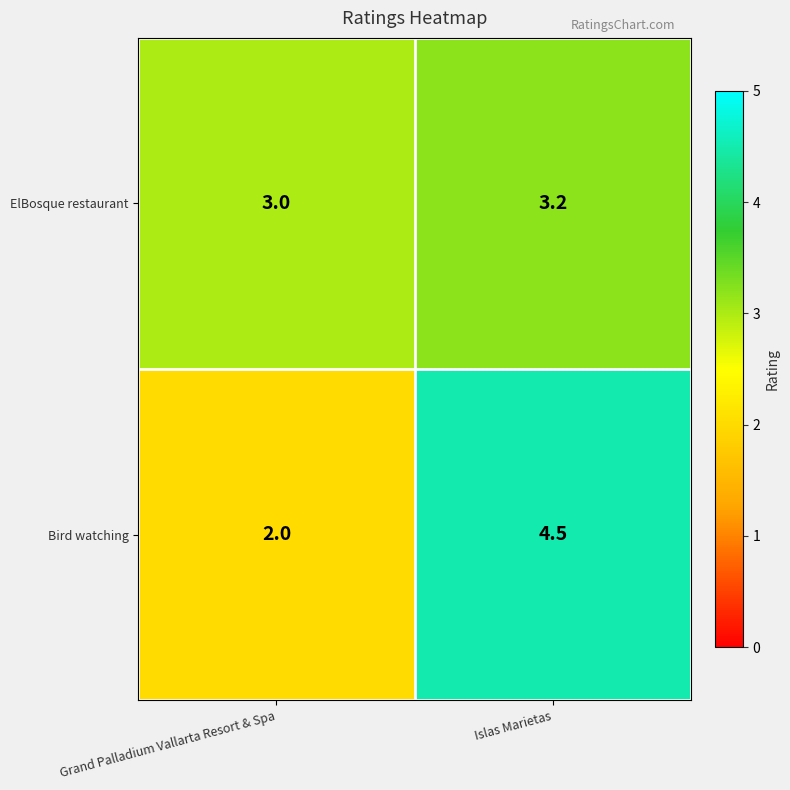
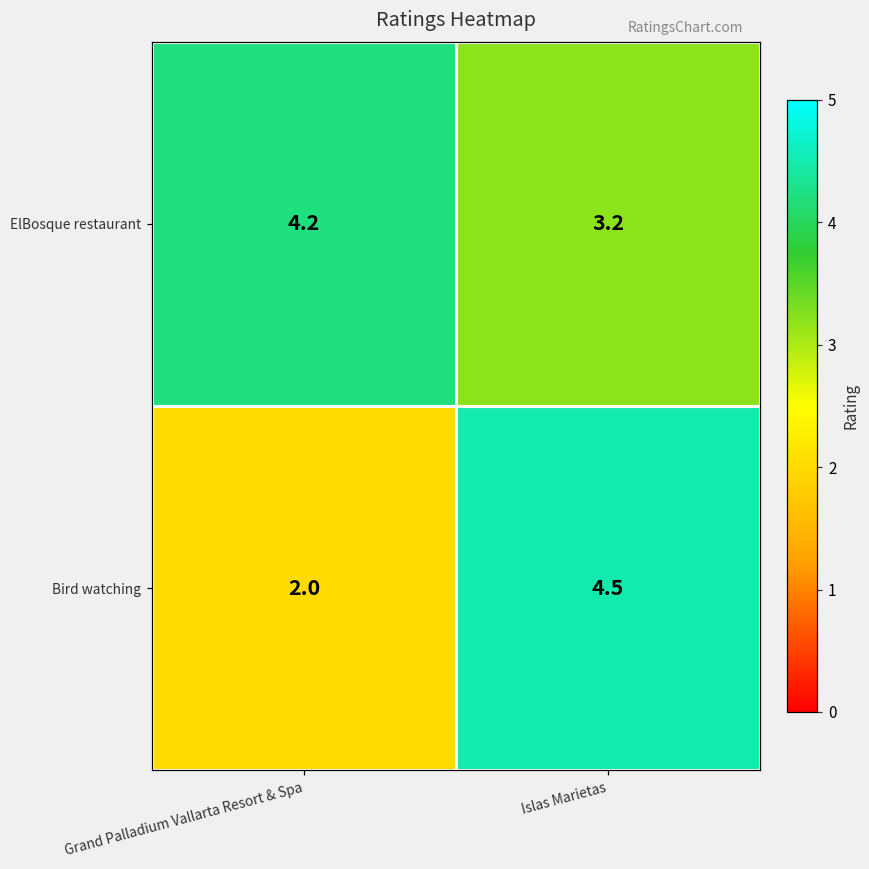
ElBosque restaurant, Grand Palladium Vallarta Resort & Spa: 3.0 -> 4.2
